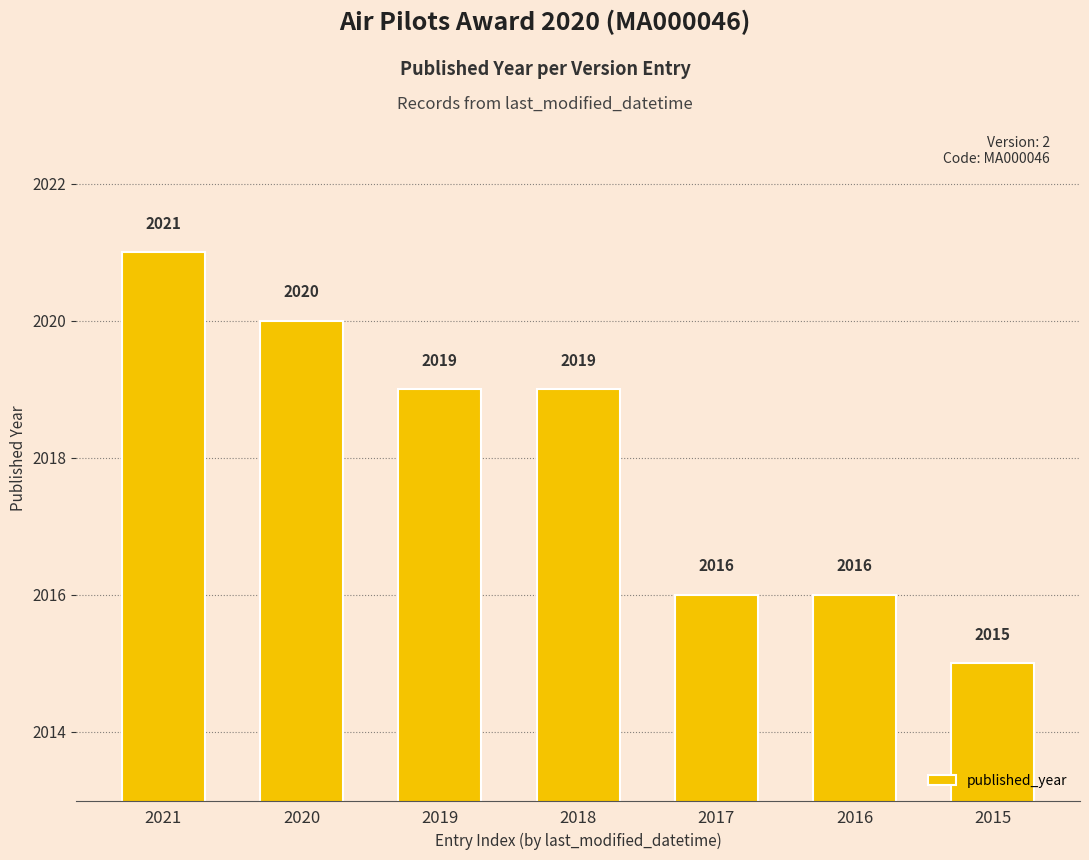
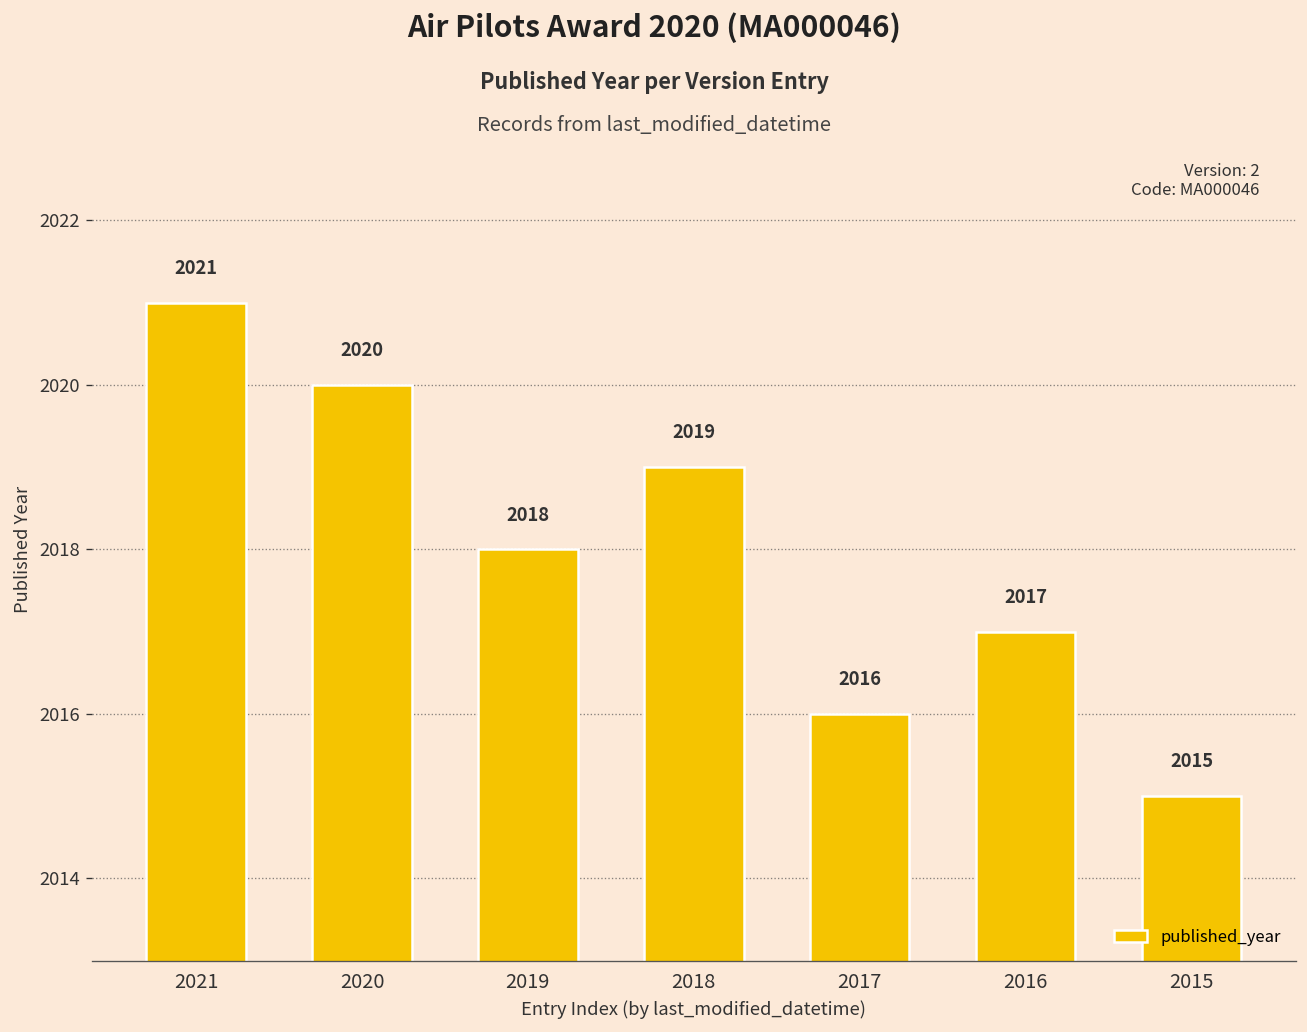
2019: 2019 -> 2018
2016: 2016 -> 2017
